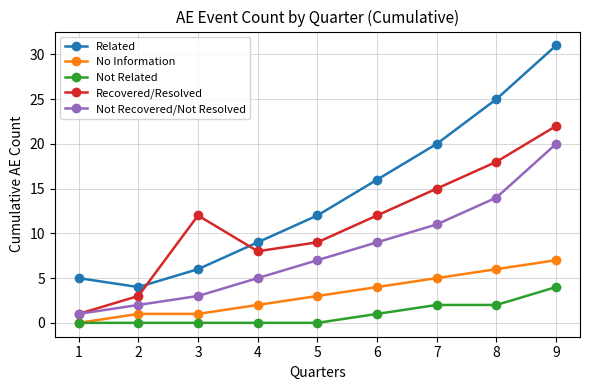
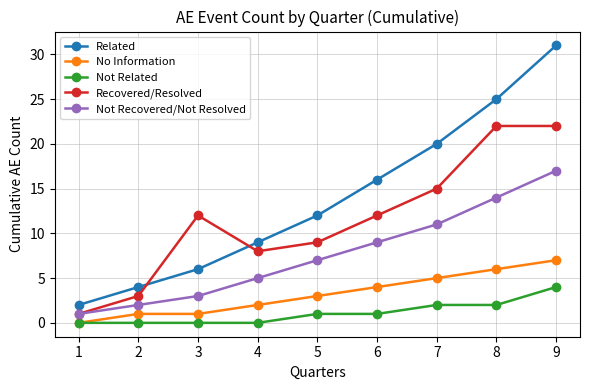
Related, 1: 5 -> 2
Not Related, 5: 0 -> 1
Recovered/Resolved, 8: 18 -> 22
Not Recovered/Not Resolved, 9: 20 -> 17
